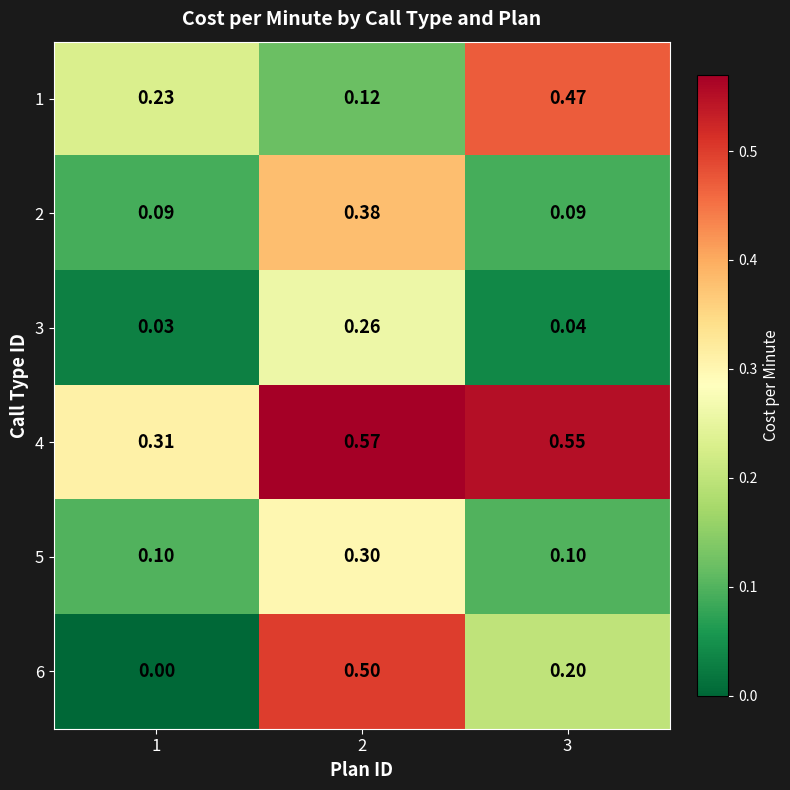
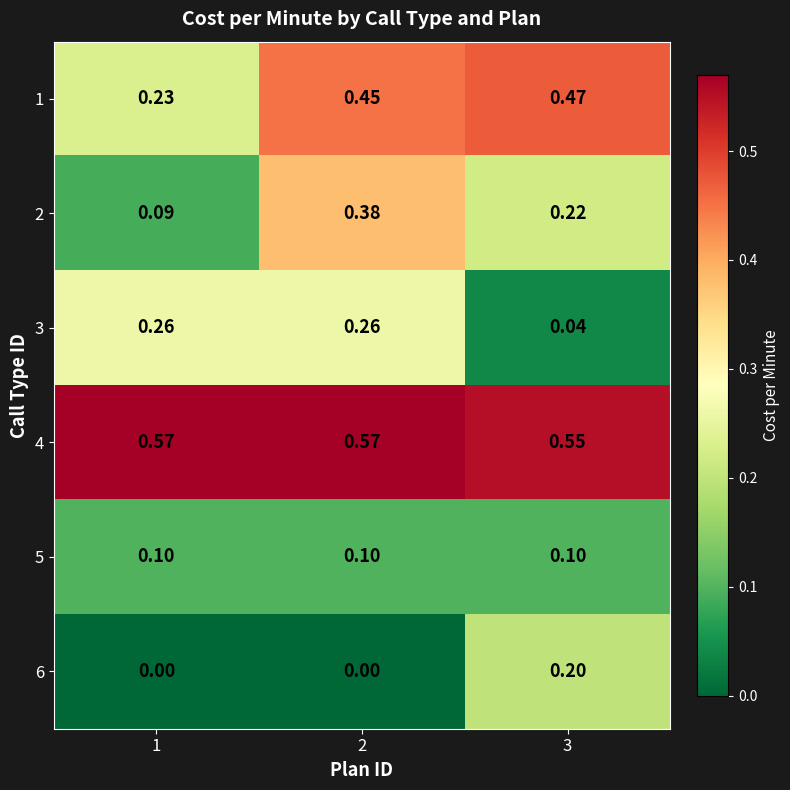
1, 2: 0.12 -> 0.45
2, 3: 0.09 -> 0.22
3, 1: 0.03 -> 0.26
4, 1: 0.31 -> 0.57
5, 2: 0.30 -> 0.10
6, 2: 0.50 -> 0.00
